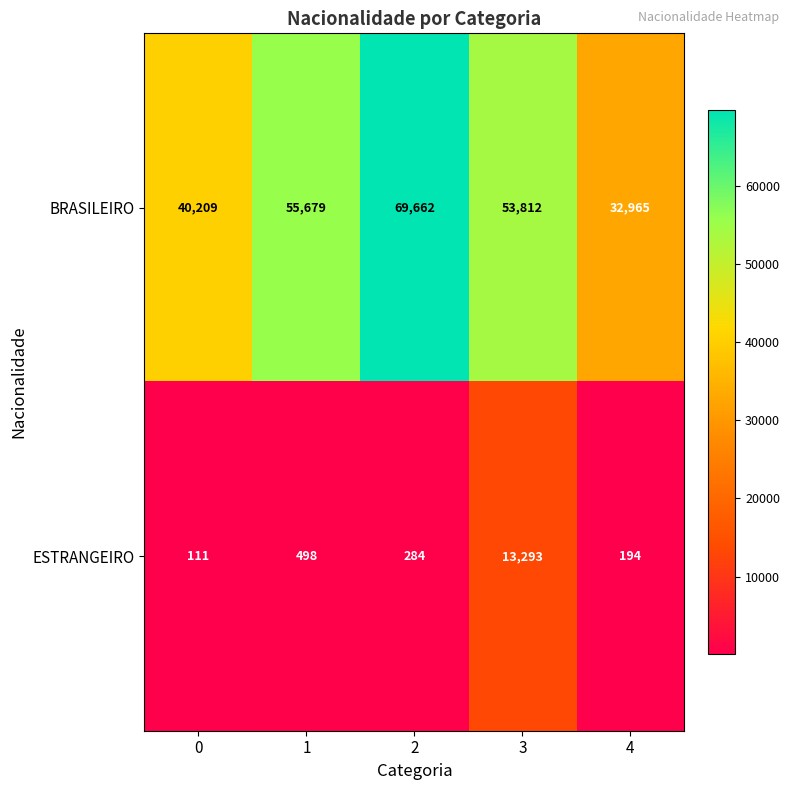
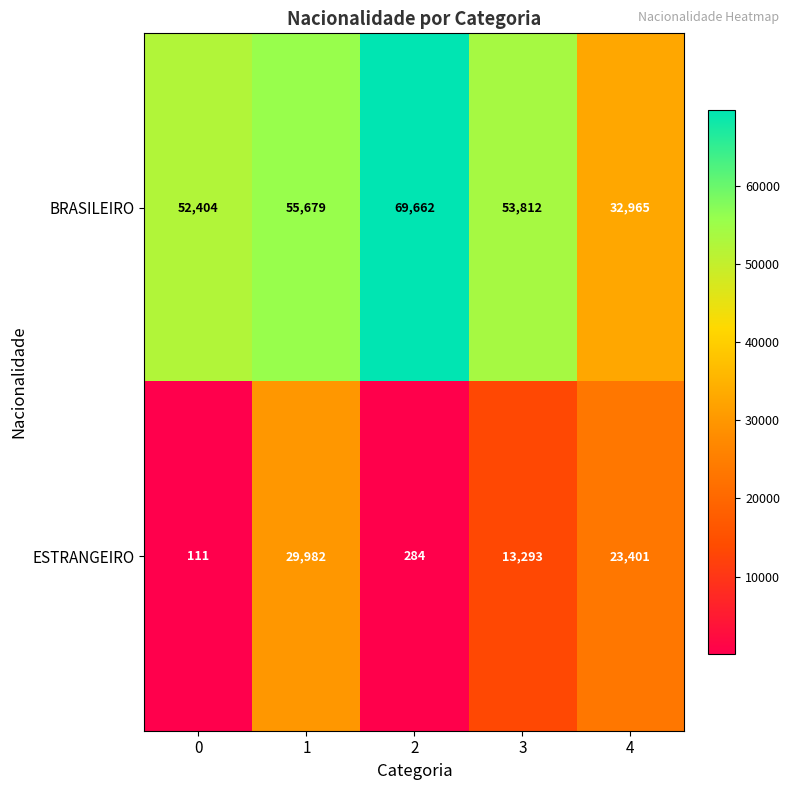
BRASILEIRO, 0: 40,209 -> 52,404
ESTRANGEIRO, 1: 498 -> 29,982
ESTRANGEIRO, 4: 194 -> 23,401
